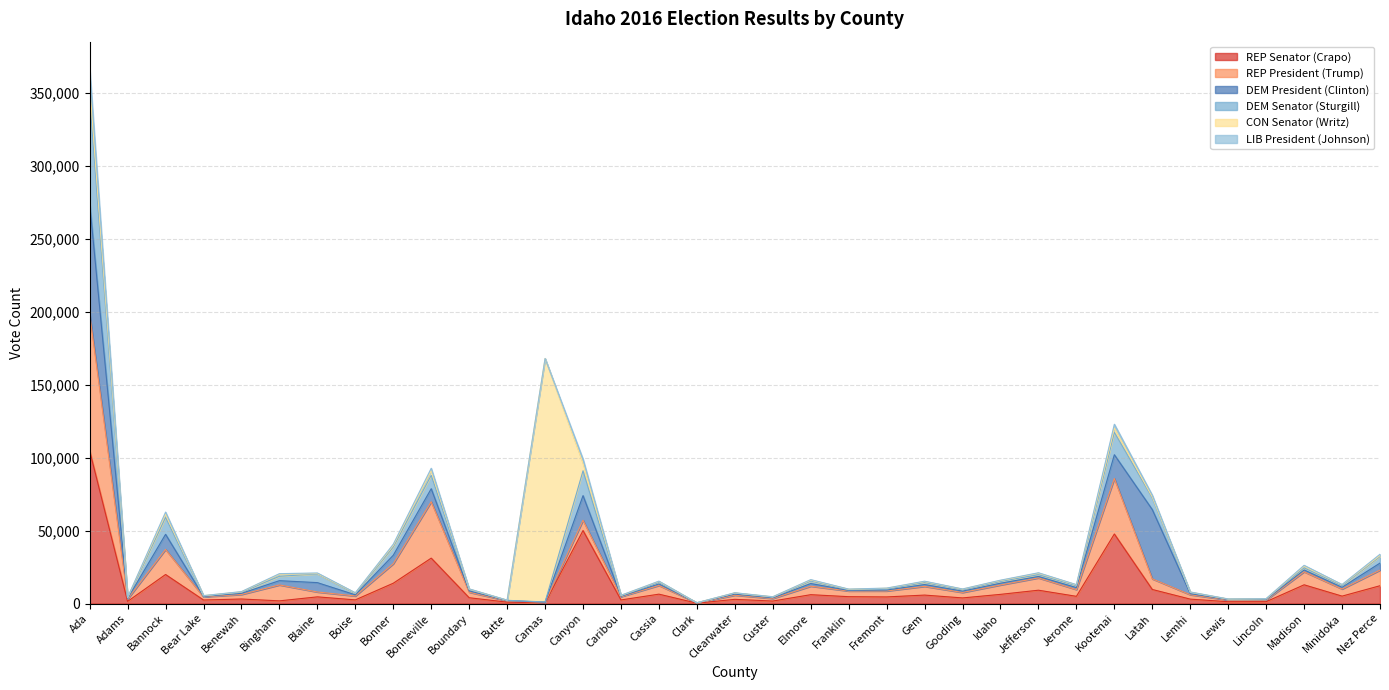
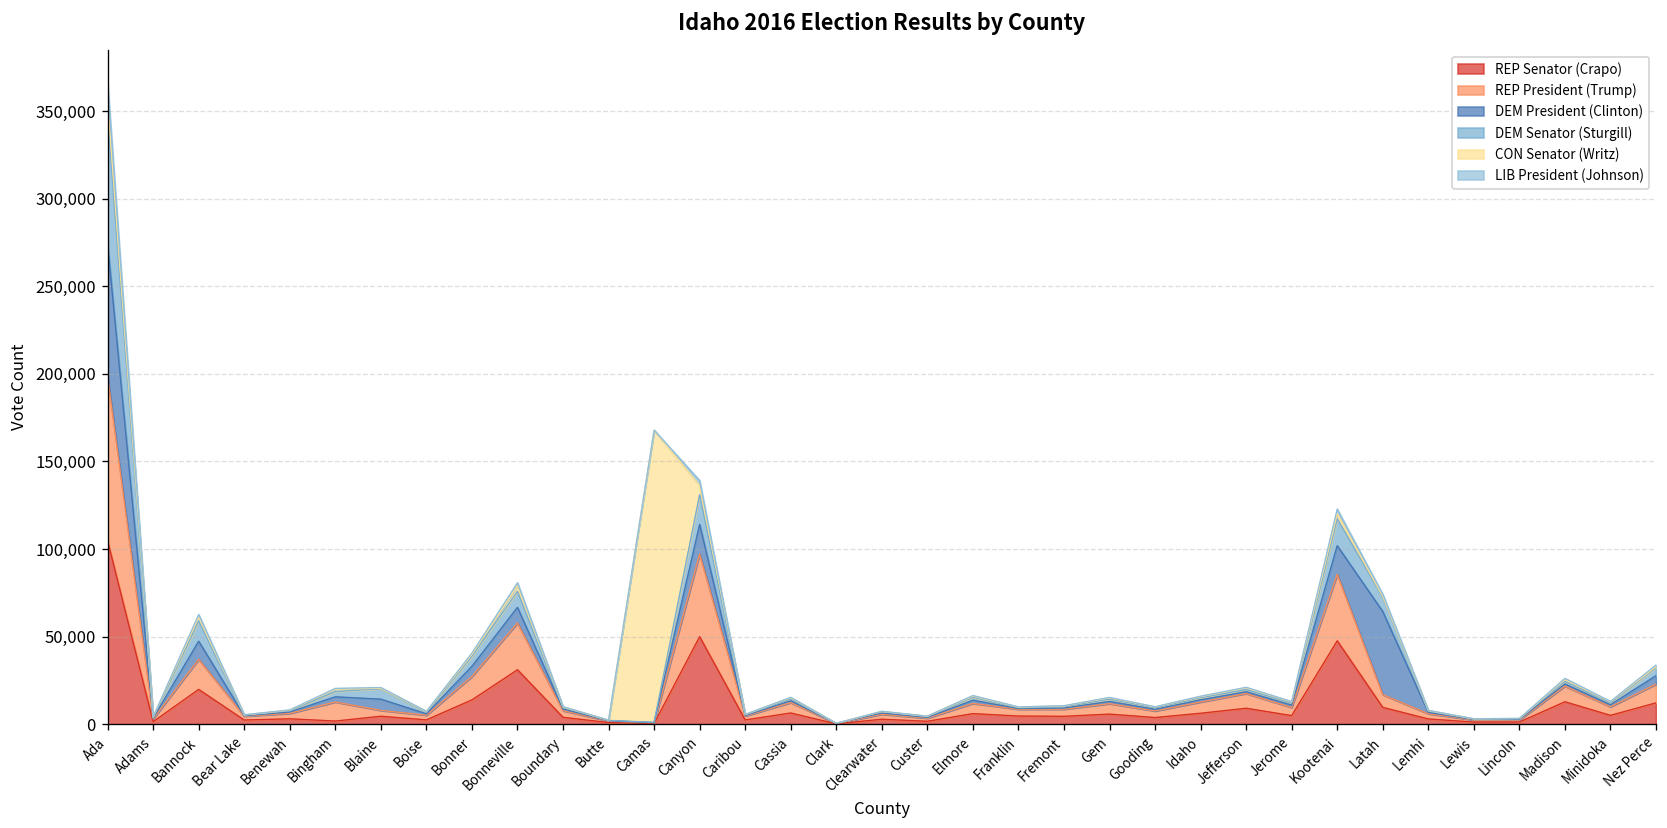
REP President (Trump), Bonneville: 39,000 -> 27,000
REP President (Trump), Canyon: 7,000 -> 47,000
